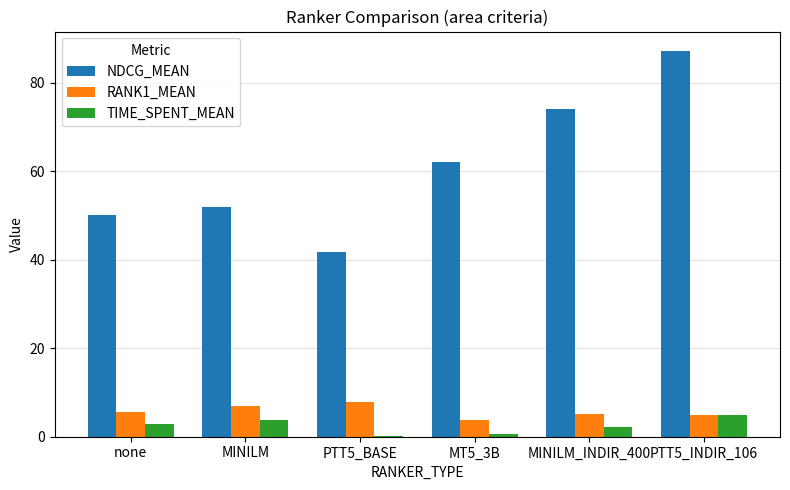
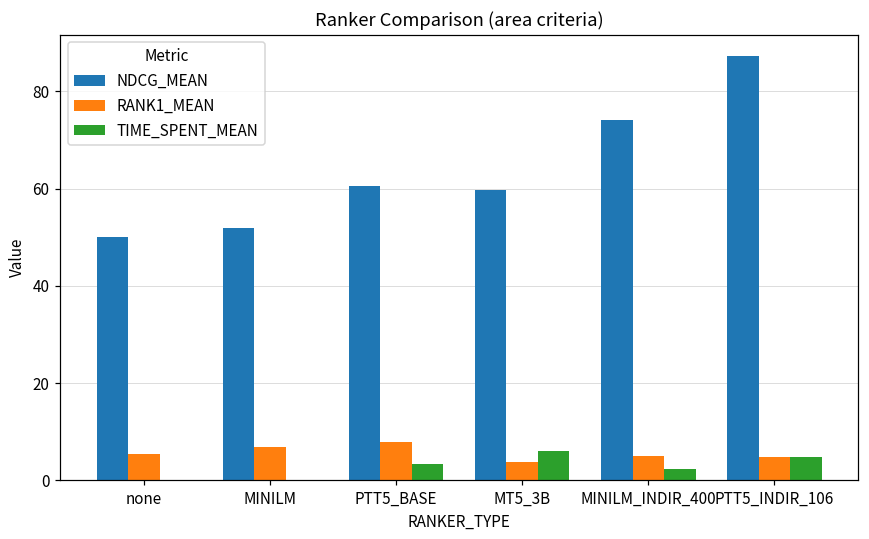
TIME_SPENT_MEAN, none: 3 -> 0
TIME_SPENT_MEAN, MINILM: 4 -> 0
NDCG_MEAN, PTT5_BASE: 42 -> 61
TIME_SPENT_MEAN, PTT5_BASE: 0 -> 3
NDCG_MEAN, MT5_3B: 62 -> 60
TIME_SPENT_MEAN, MT5_3B: 1 -> 6
